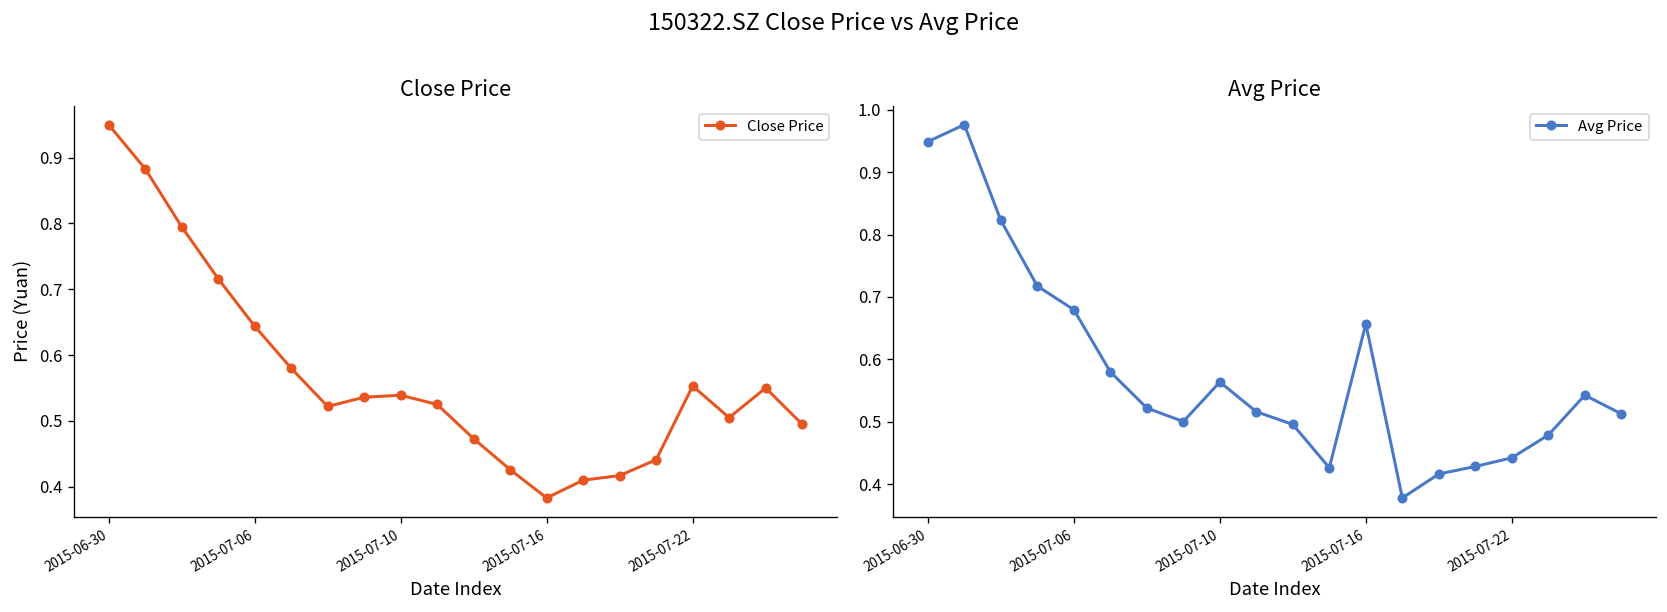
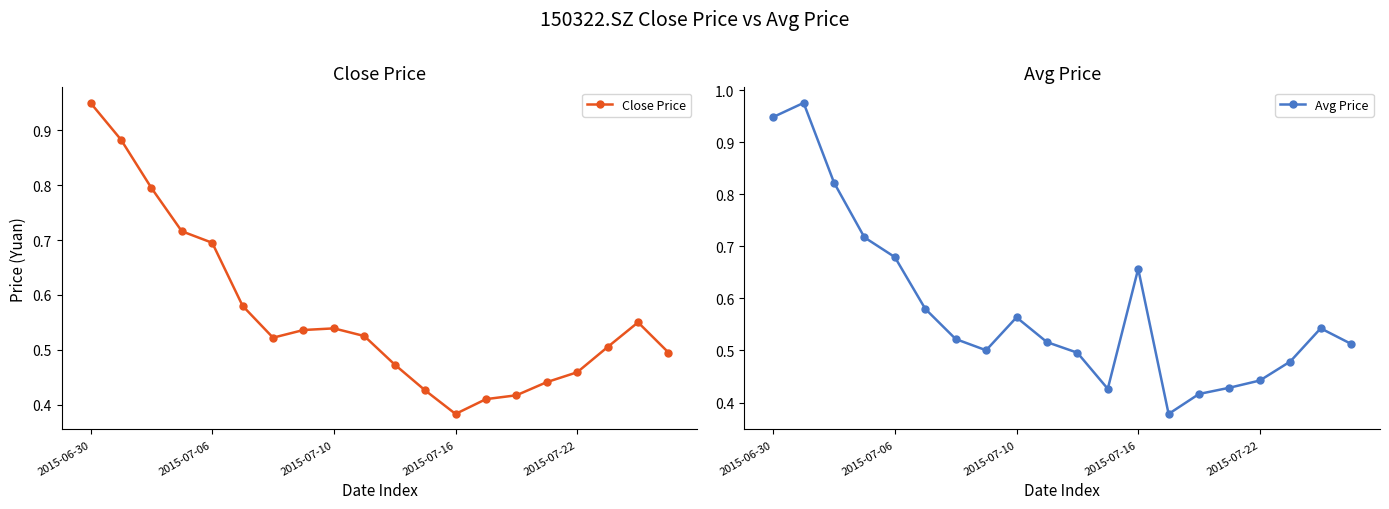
Close Price, 2015-07-06: 0.64 -> 0.70
Close Price, 2015-07-22: 0.55 -> 0.46
